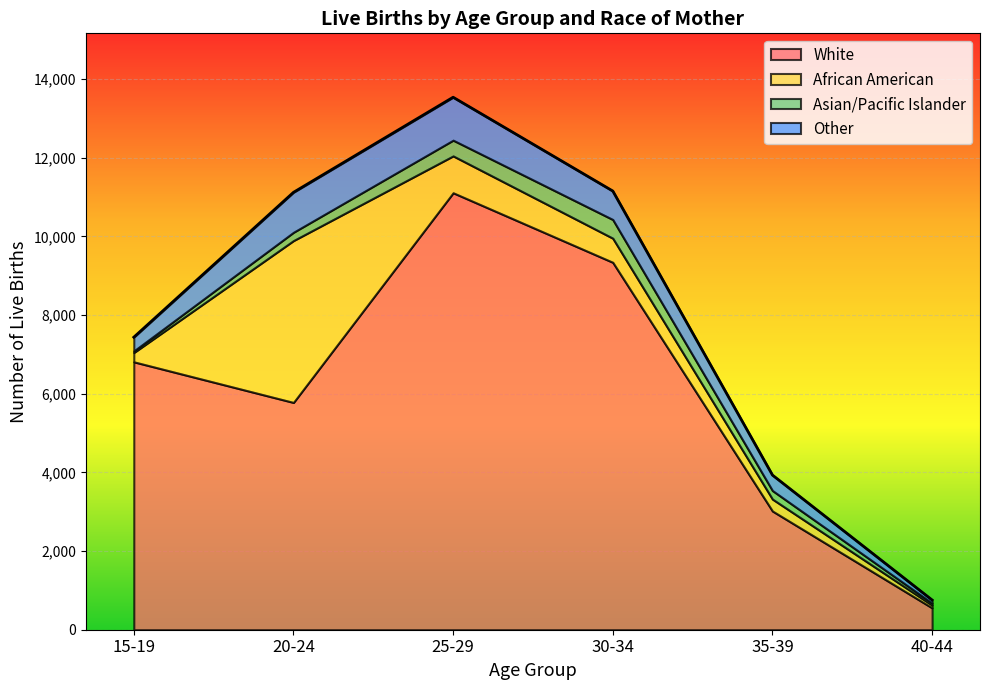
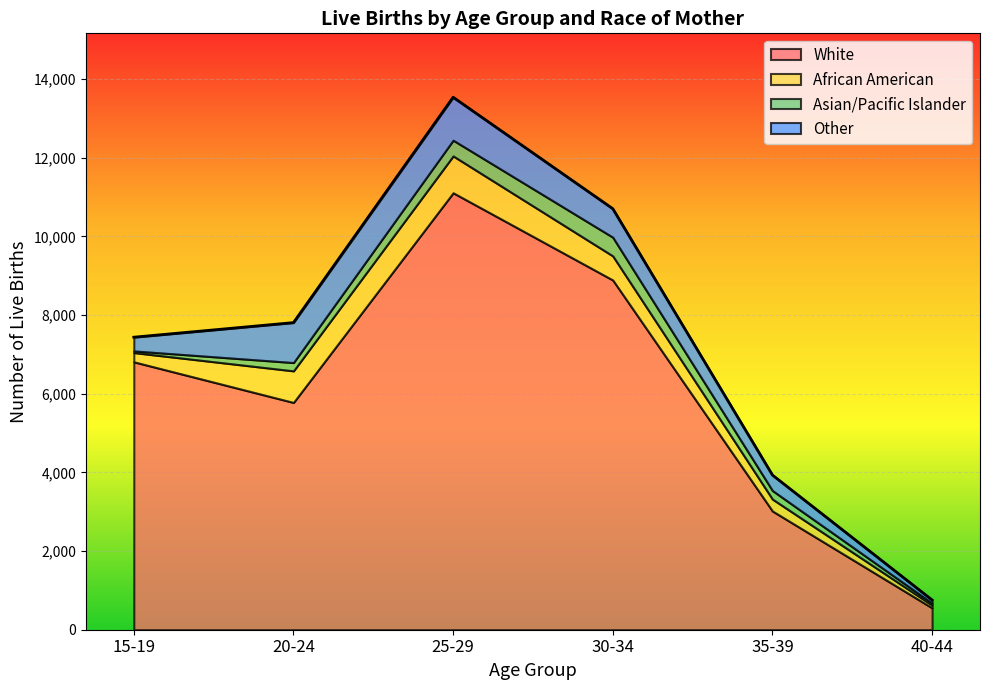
African American, 20-24: 4,100 -> 800
White, 30-34: 9,300 -> 8,900
